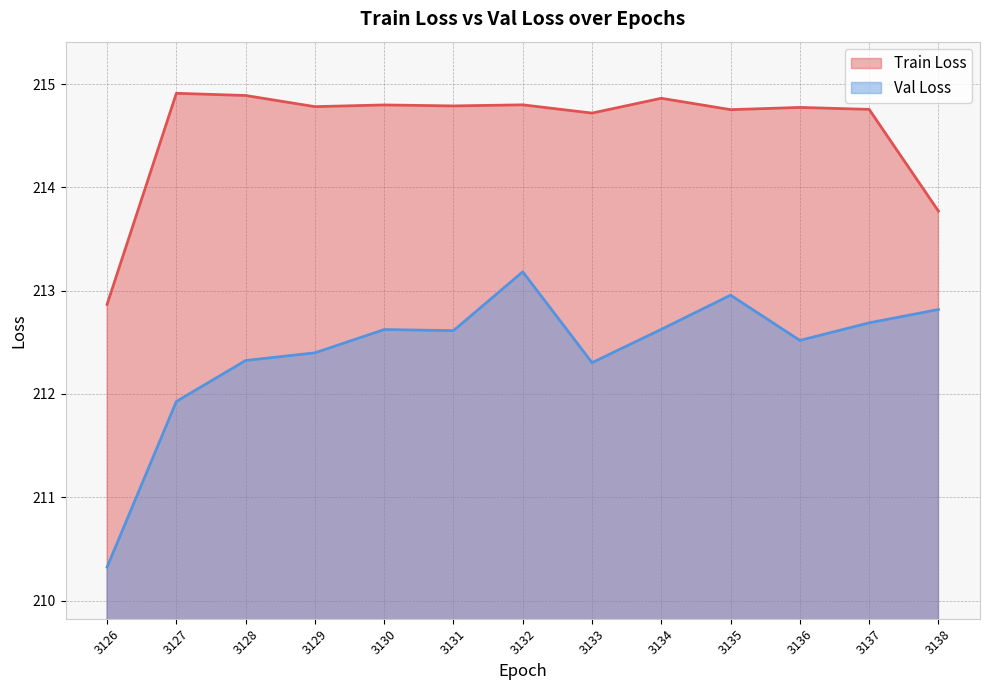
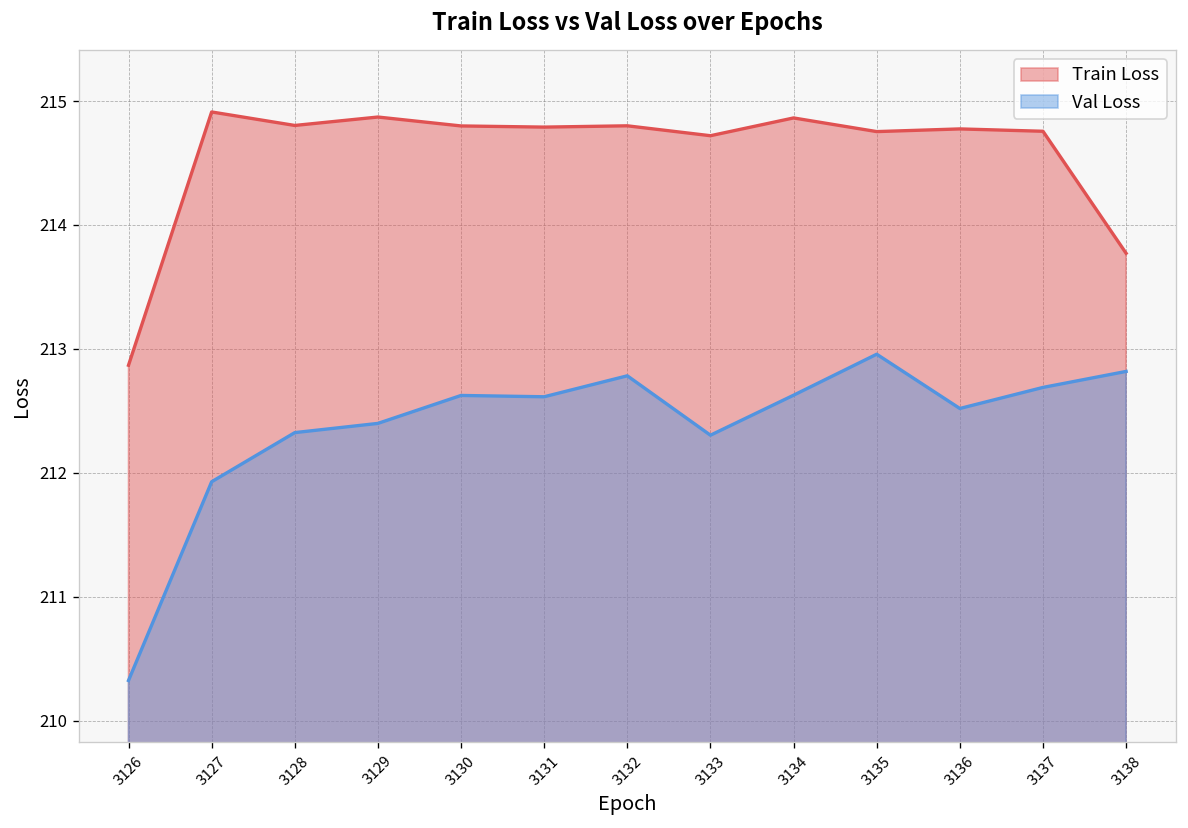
Train Loss, 3128: 214.89 -> 214.80
Train Loss, 3129: 214.78 -> 214.87
Val Loss, 3132: 213.18 -> 212.78
